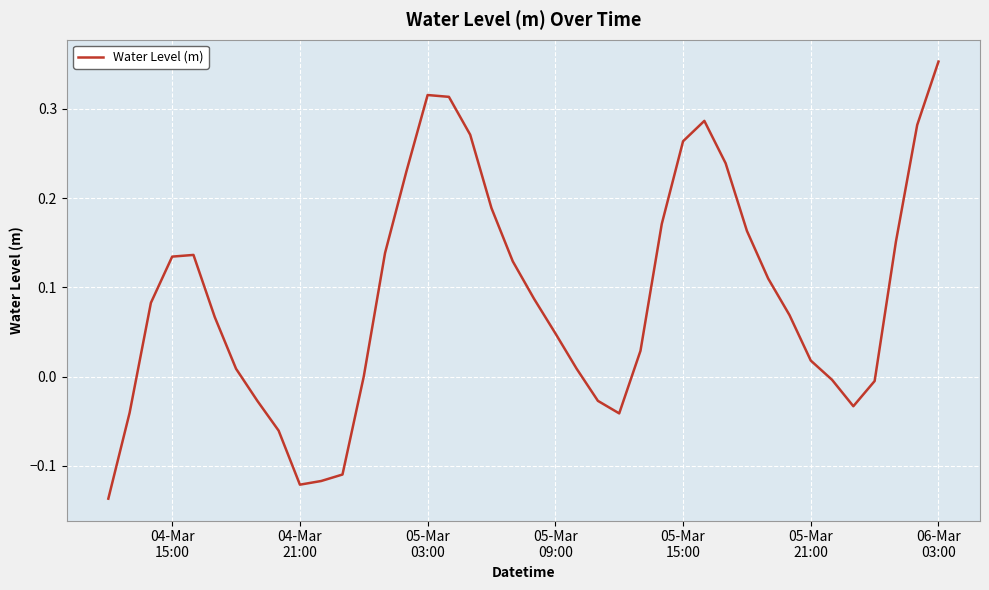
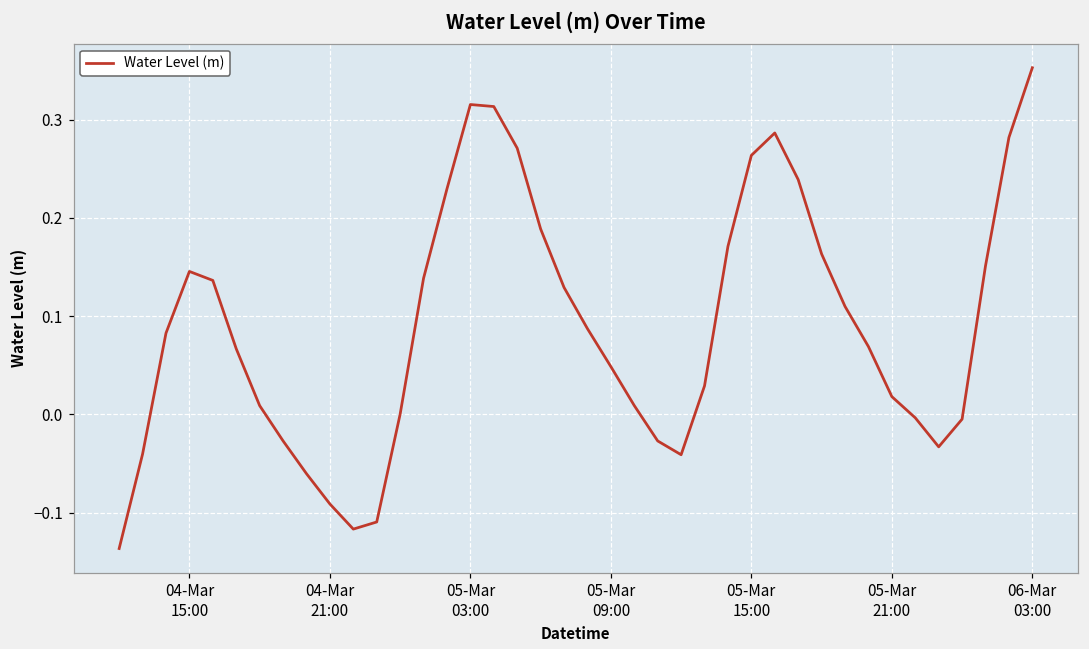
04-Mar 15:00: 0.13 -> 0.15
04-Mar 21:00: -0.12 -> -0.09
